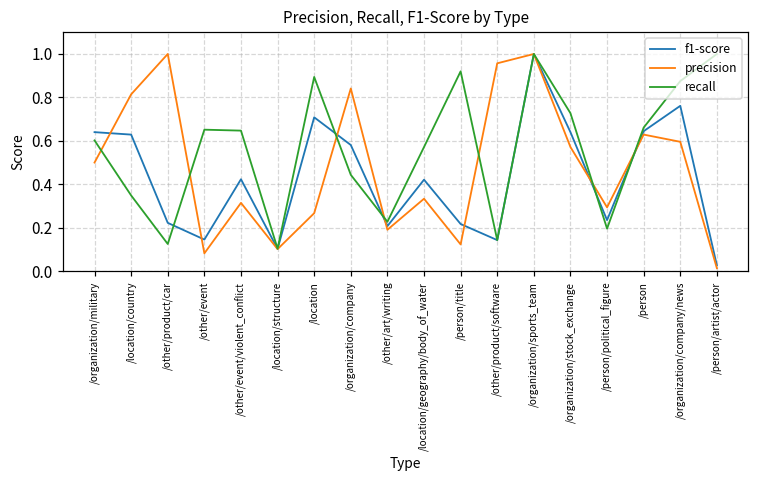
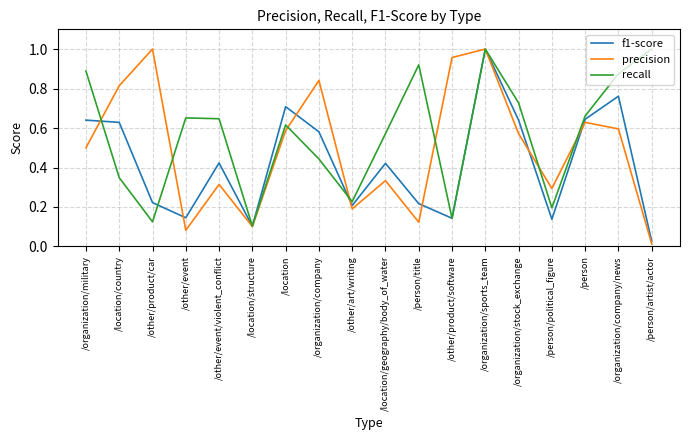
recall, /organization/military: 0.60 -> 0.89
precision, /location: 0.27 -> 0.59
recall, /location: 0.89 -> 0.62
f1-score, /person/political_figure: 0.23 -> 0.14
